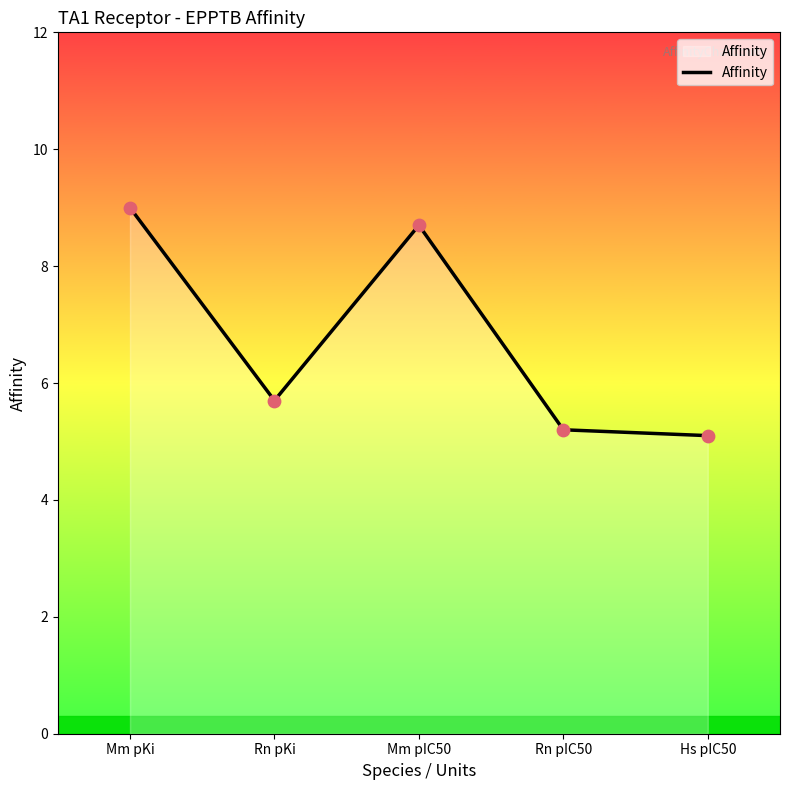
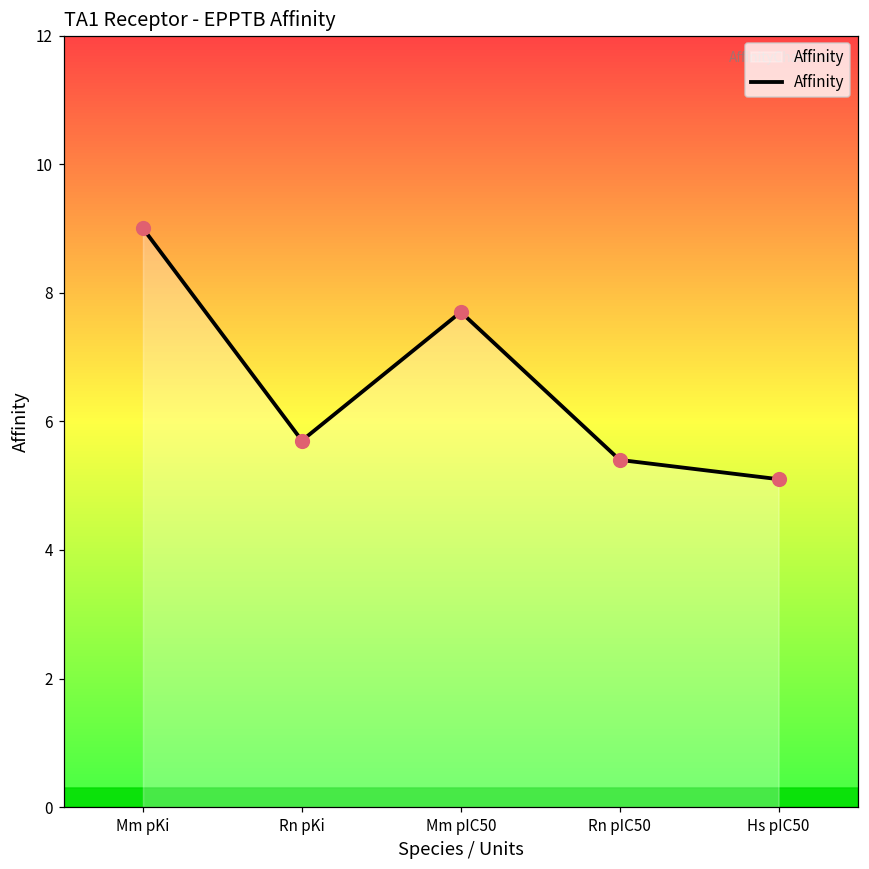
Mm pIC50: 8.7 -> 7.7
Rn pIC50: 5.2 -> 5.4
